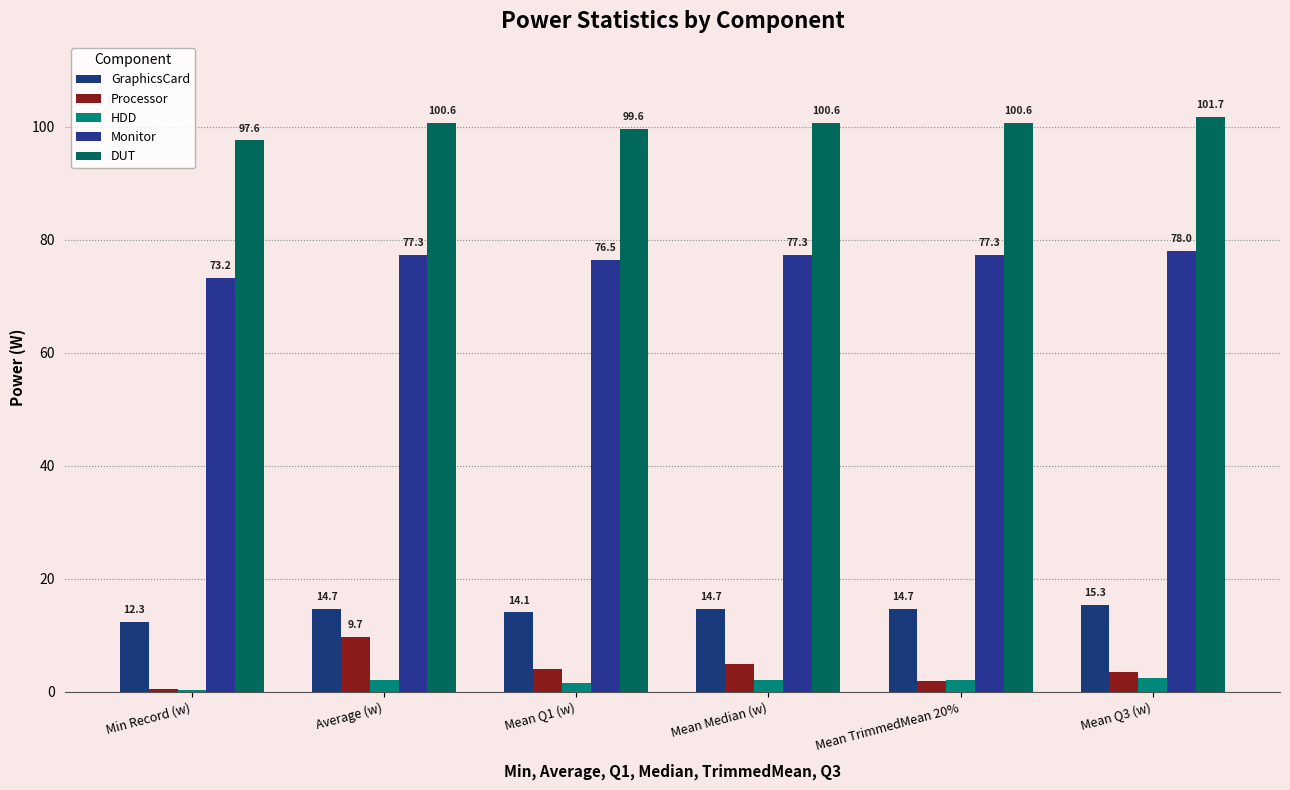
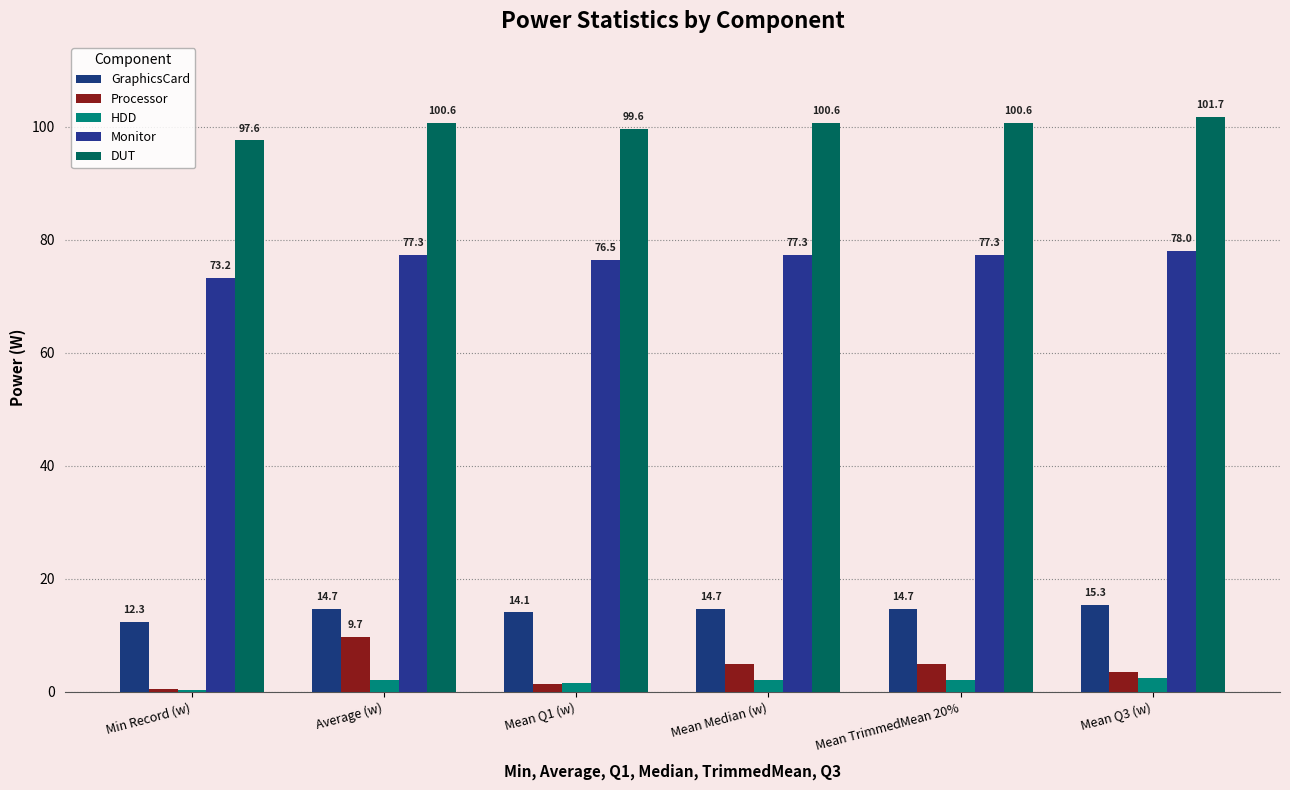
Processor, Mean Q1 (w): 4 -> 1
Processor, Mean TrimmedMean 20%: 2 -> 5
